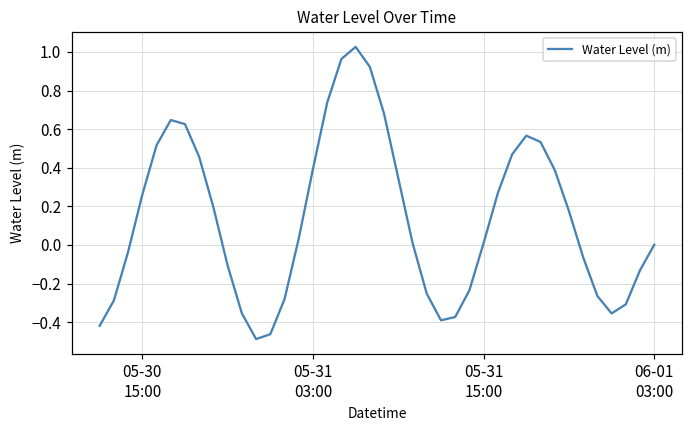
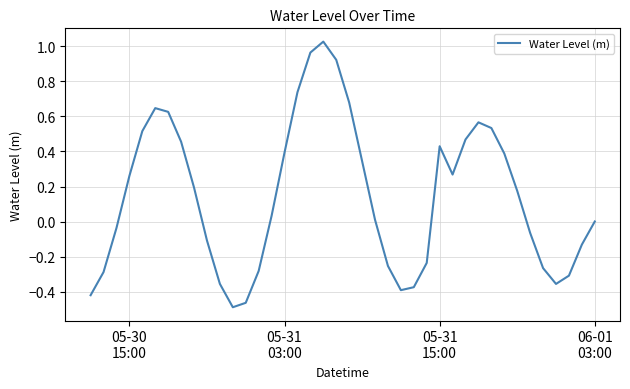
05-31 15:00: 0.01 -> 0.43
